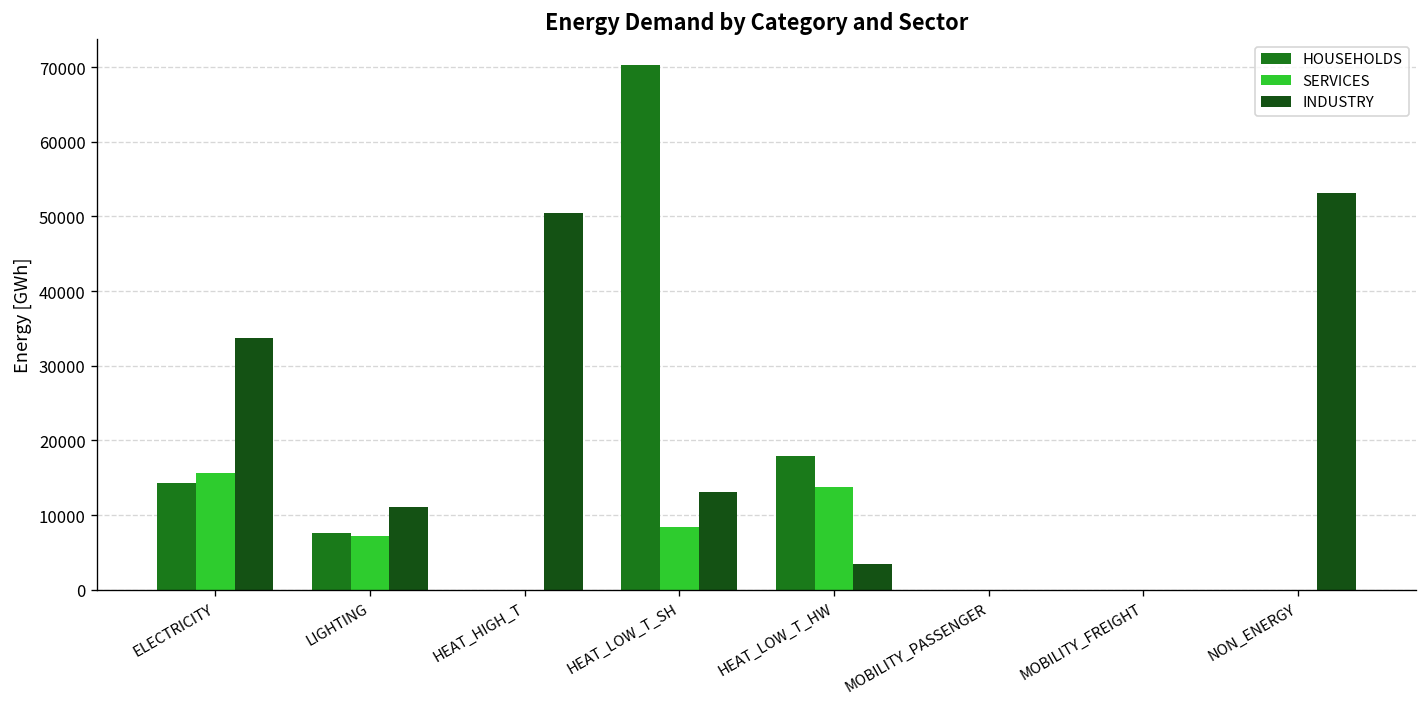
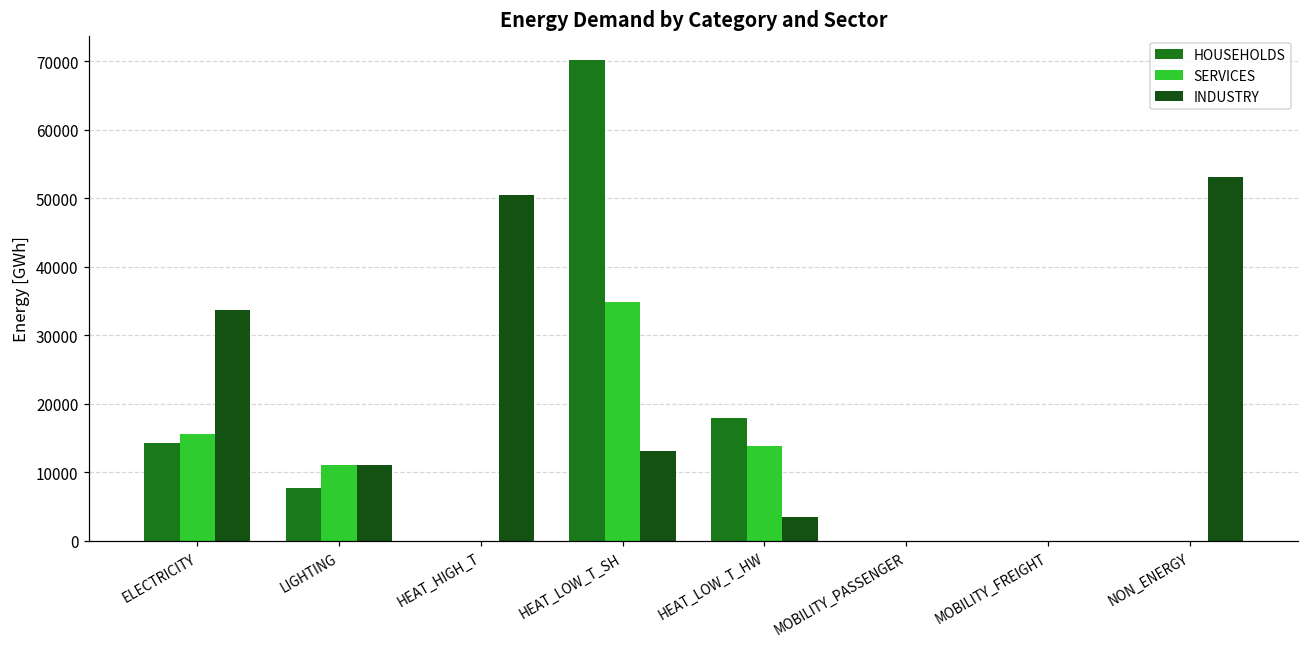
SERVICES, LIGHTING: 7000 -> 11000
SERVICES, HEAT_LOW_T_SH: 8000 -> 35000
